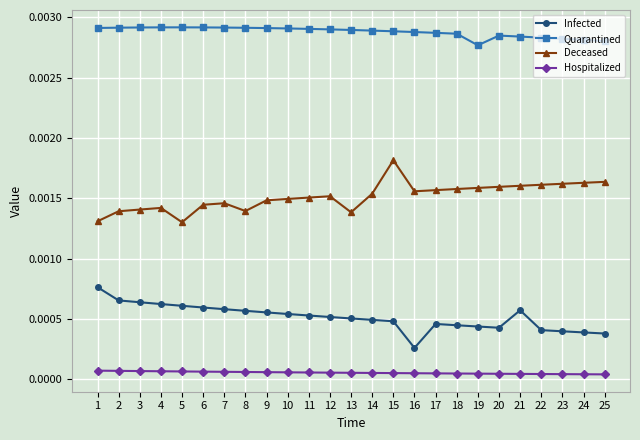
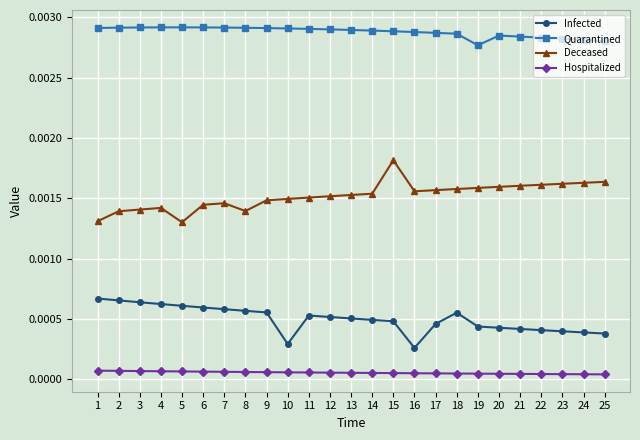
Infected, 1: 0.00076 -> 0.00067
Infected, 10: 0.00054 -> 0.00029
Deceased, 13: 0.00138 -> 0.00153
Infected, 18: 0.00045 -> 0.00055
Infected, 21: 0.00057 -> 0.00042
